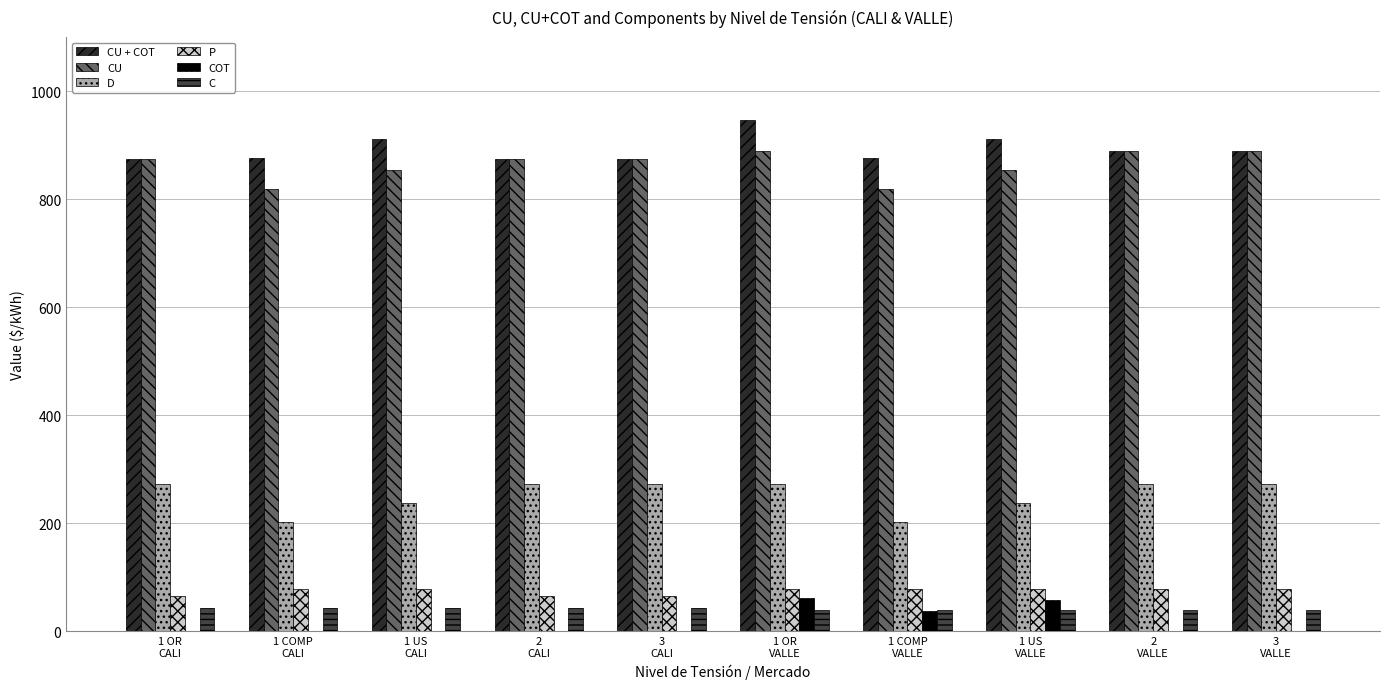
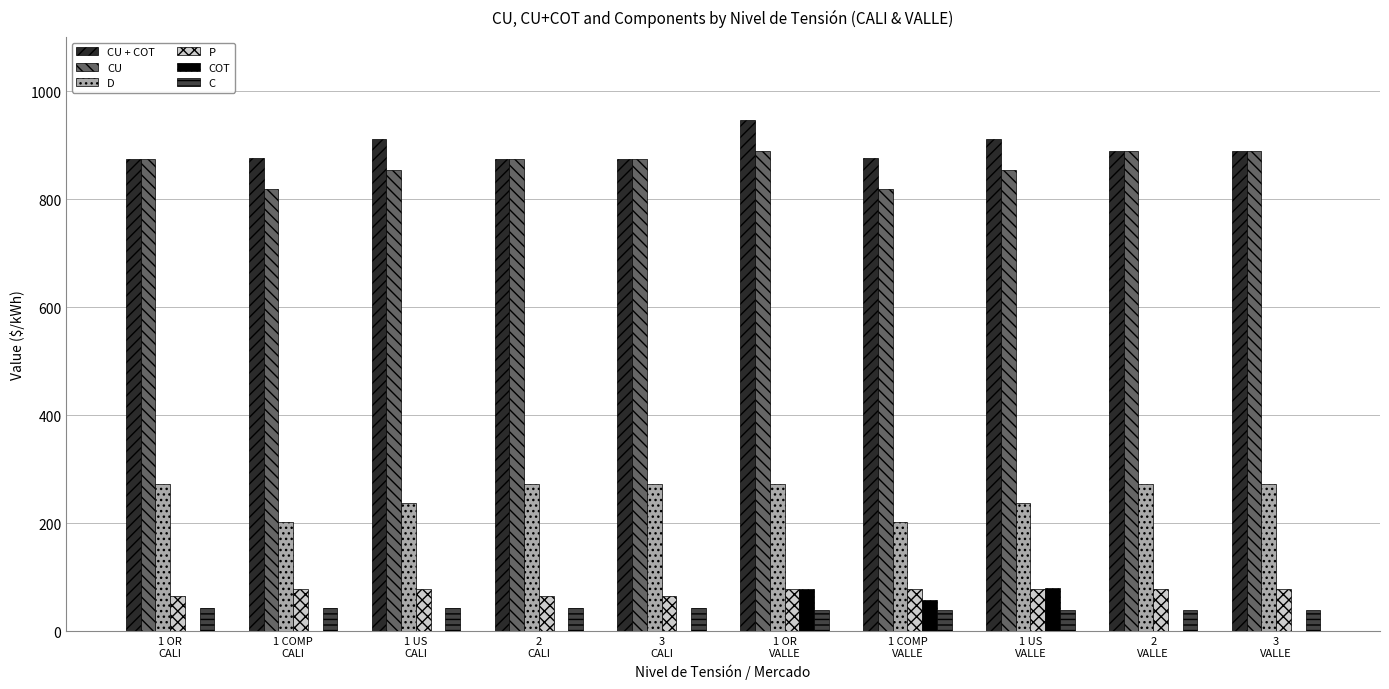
COT, 1 OR VALLE: 60 -> 80
COT, 1 COMP VALLE: 40 -> 60
COT, 1 US VALLE: 60 -> 80
